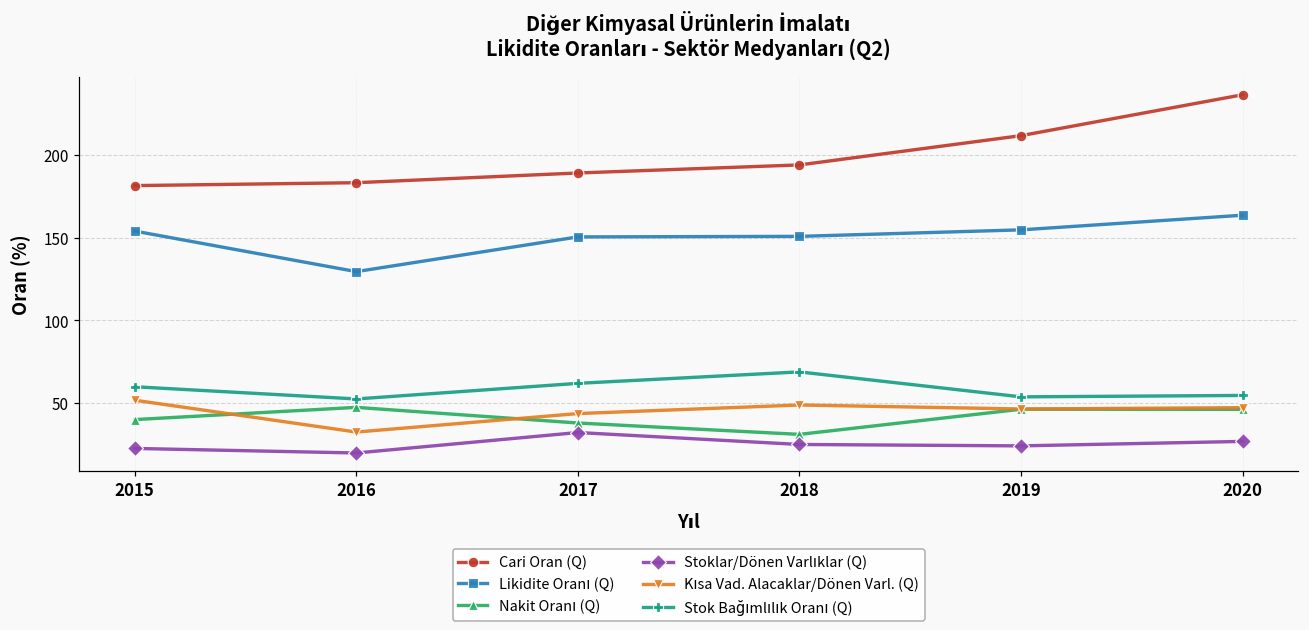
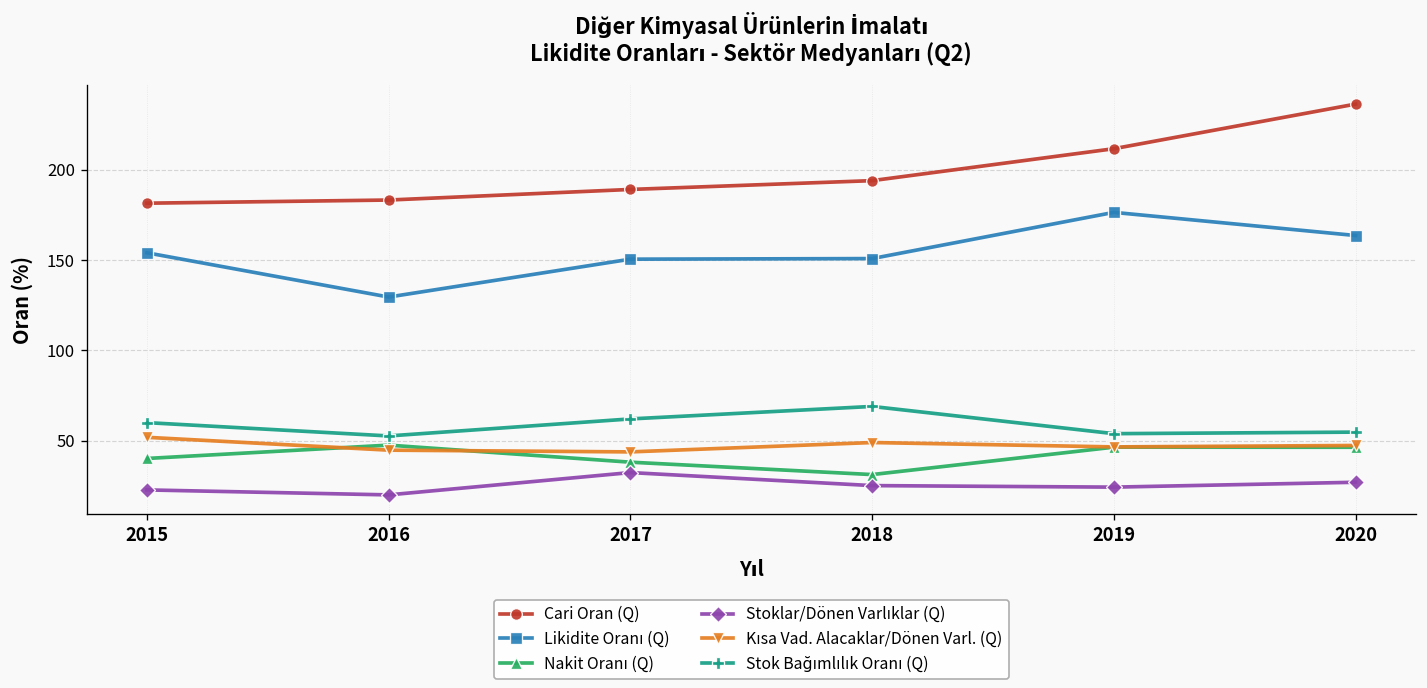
Kısa Vad. Alacaklar/Dönen Varl. (Q), 2016: 33 -> 45
Likidite Oranı (Q), 2019: 155 -> 176
